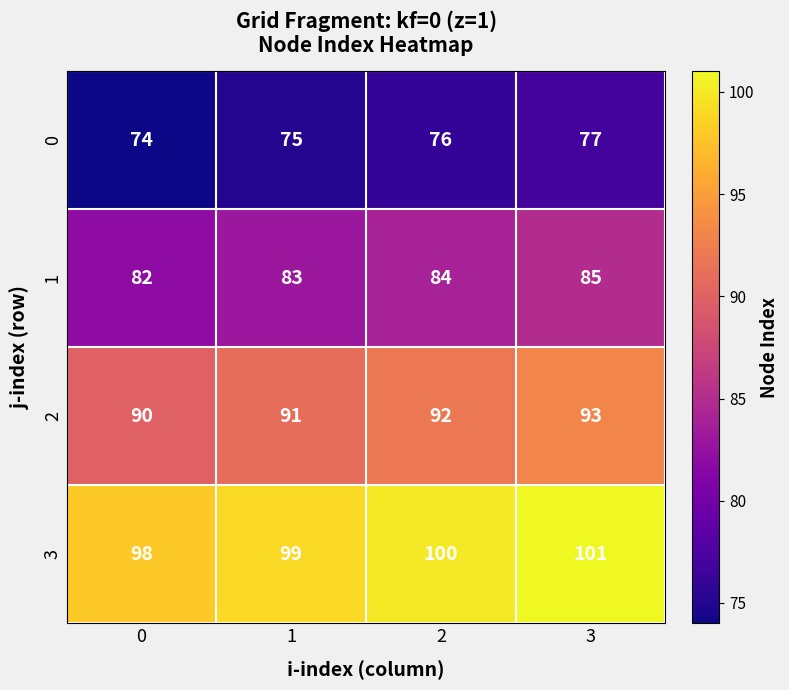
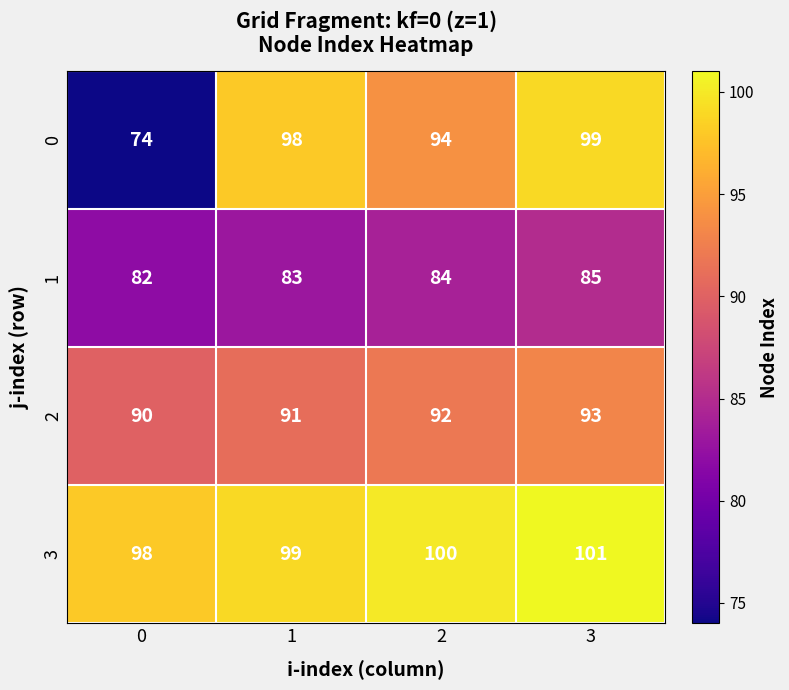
0, 1: 75 -> 98
0, 2: 76 -> 94
0, 3: 77 -> 99
